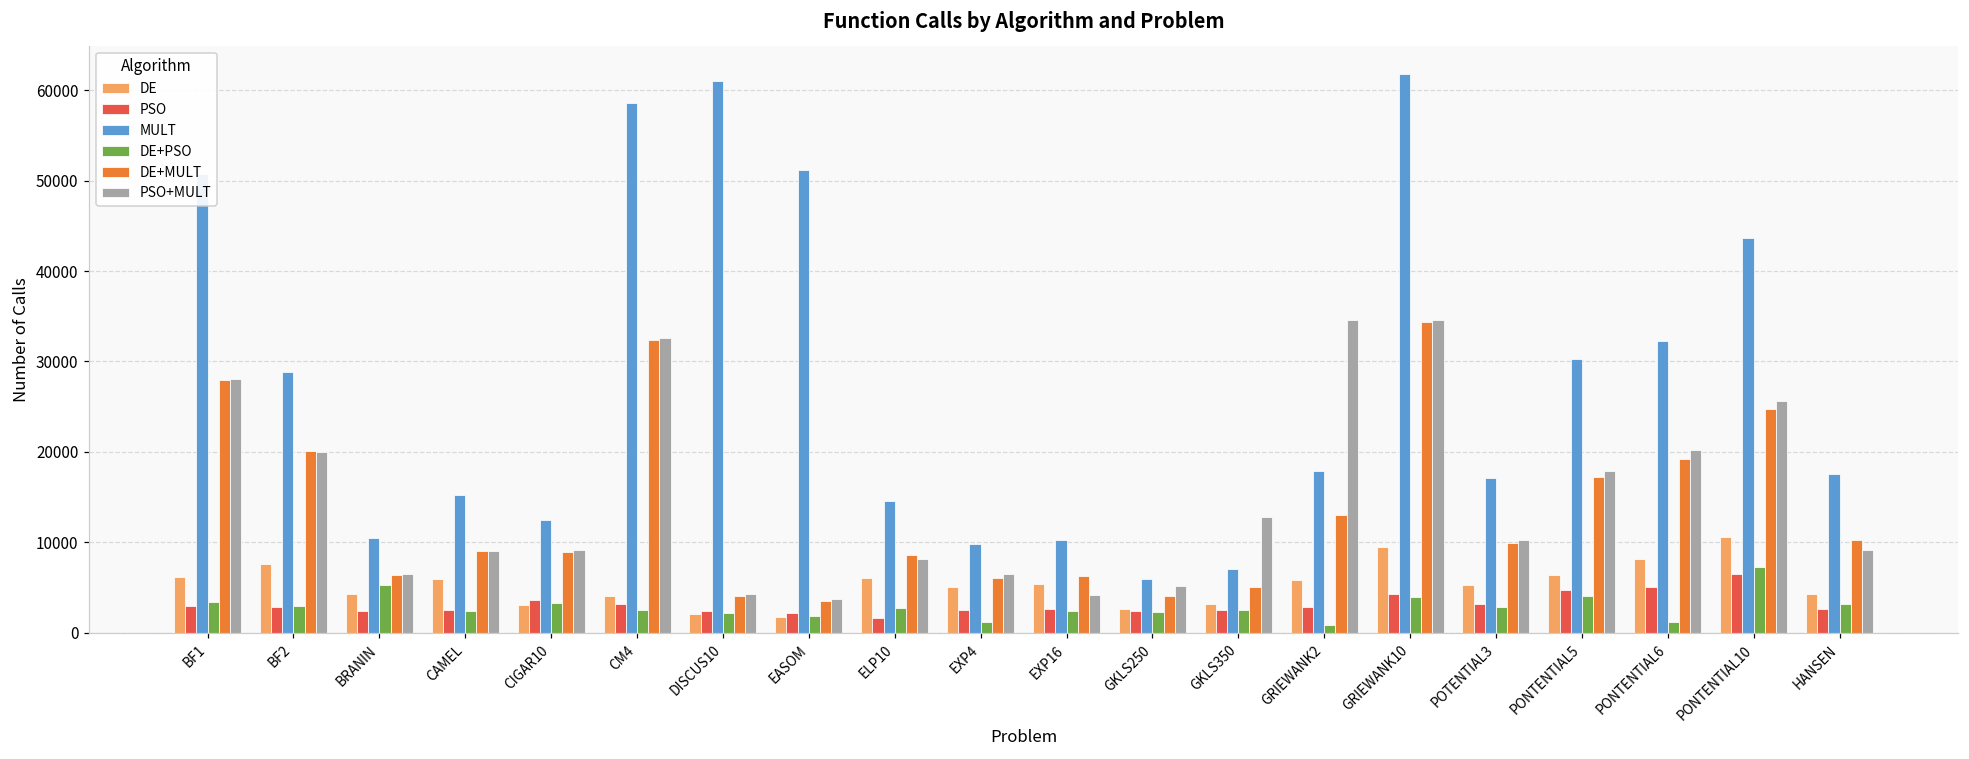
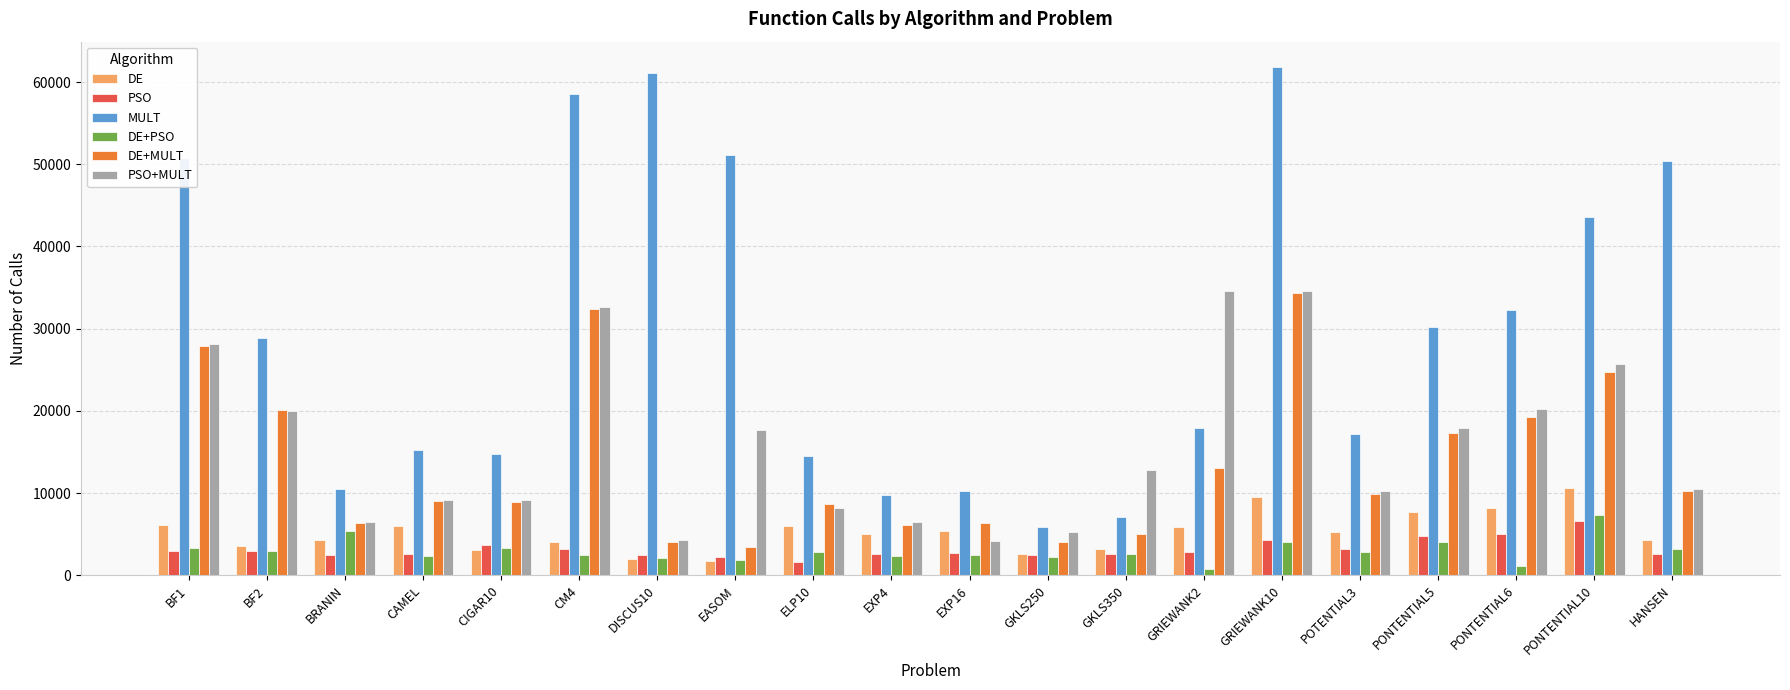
DE, BF2: 8000 -> 4000
MULT, CIGAR10: 13000 -> 15000
PSO+MULT, EASOM: 4000 -> 18000
DE+PSO, EXP4: 1000 -> 2000
DE, PONTENTIAL5: 6000 -> 8000
MULT, HANSEN: 18000 -> 50000
PSO+MULT, HANSEN: 9000 -> 10000
